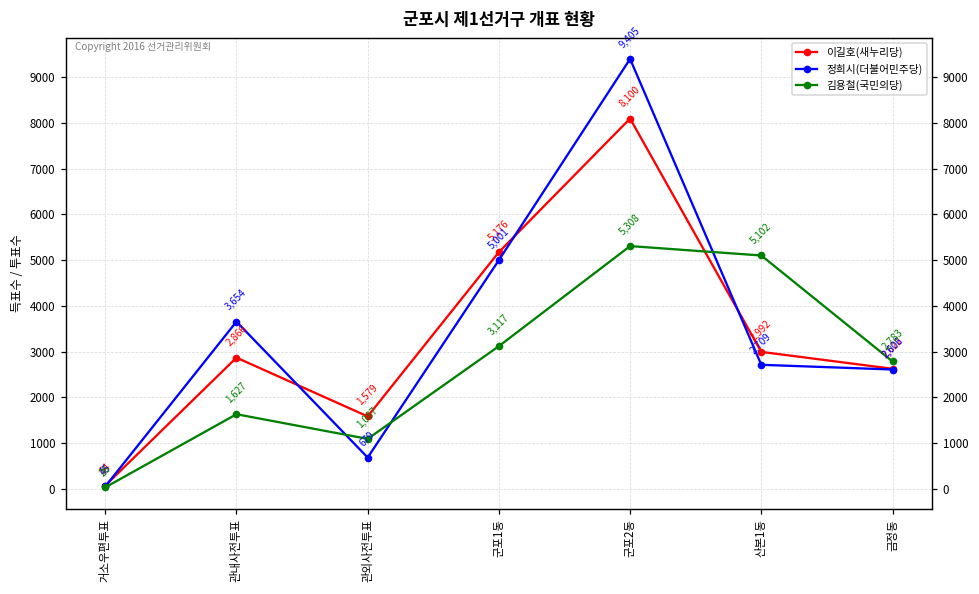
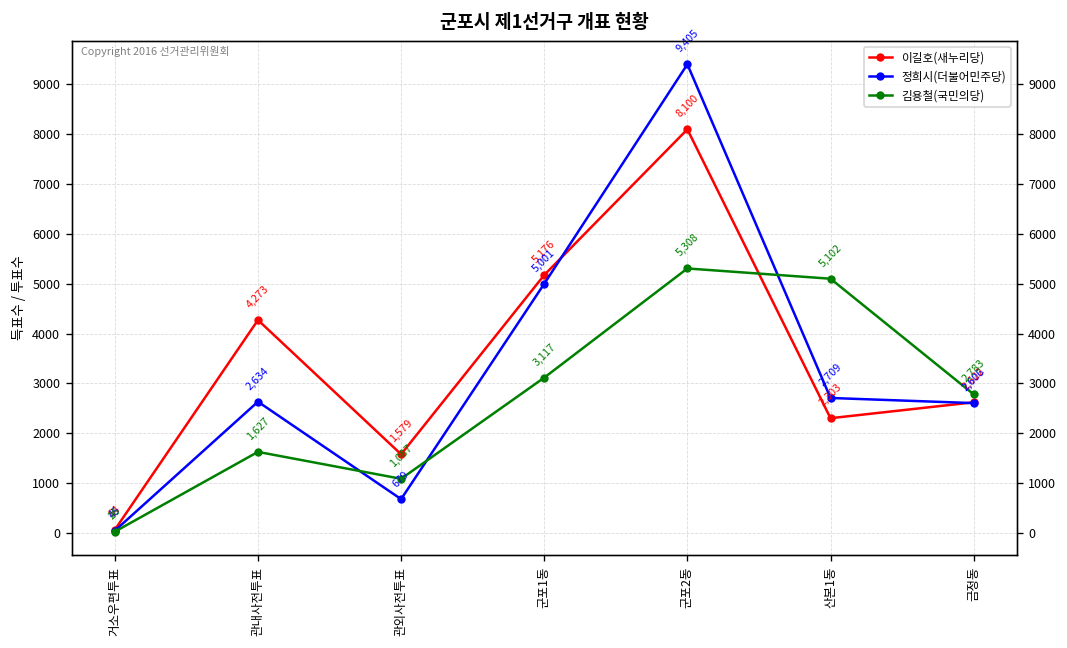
이길호(새누리당), 관내사전투표: 2,866 -> 4,273
정희시(더불어민주당), 관내사전투표: 3,654 -> 2,634
이길호(새누리당), 산본1동: 2,992 -> 2,303
